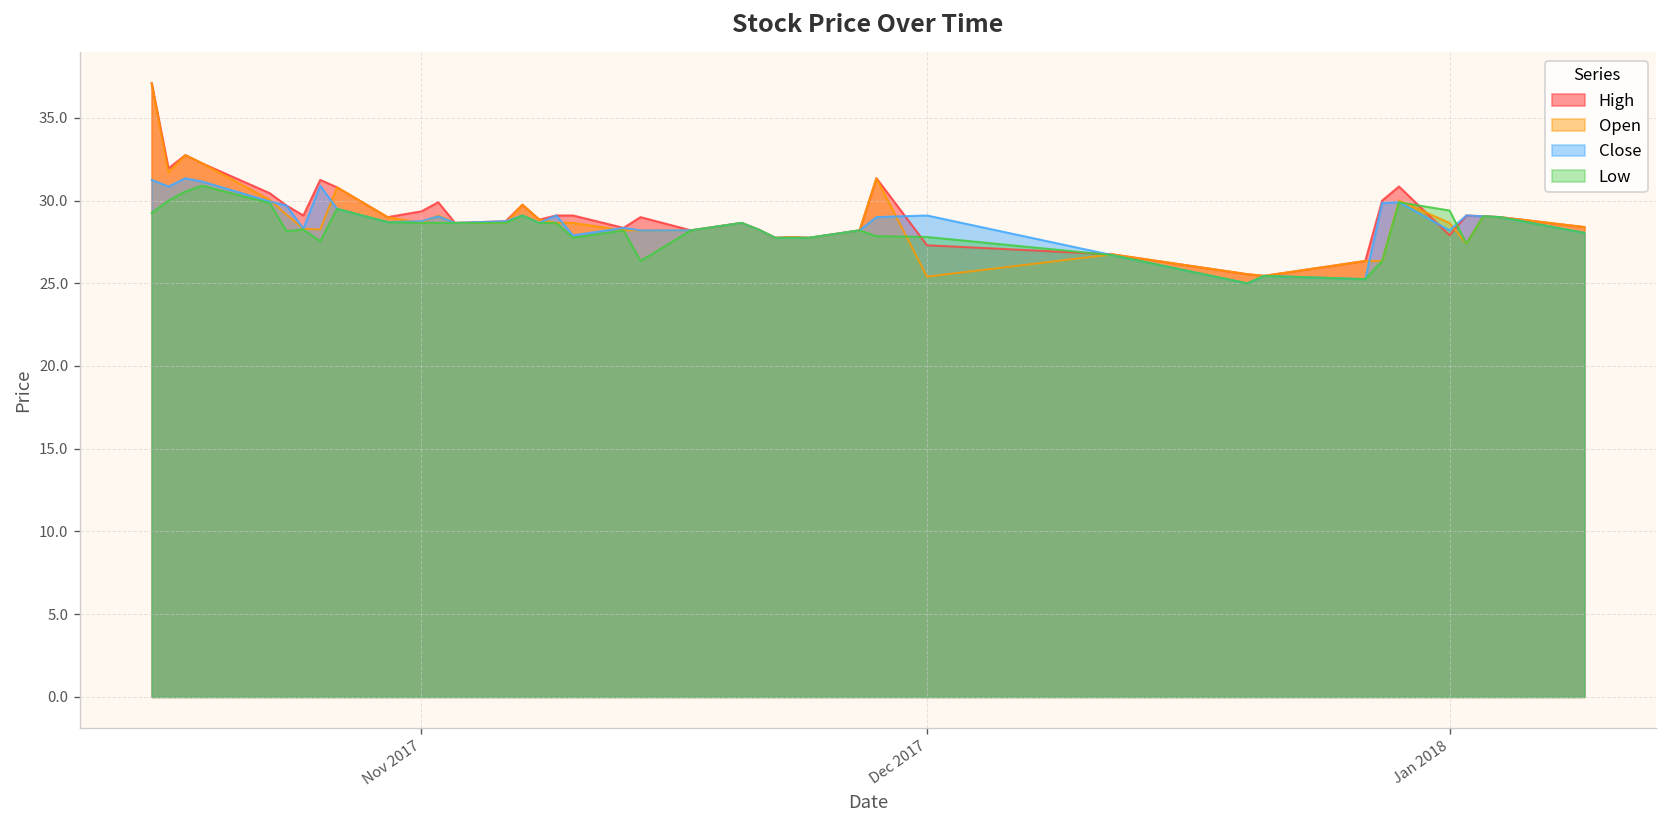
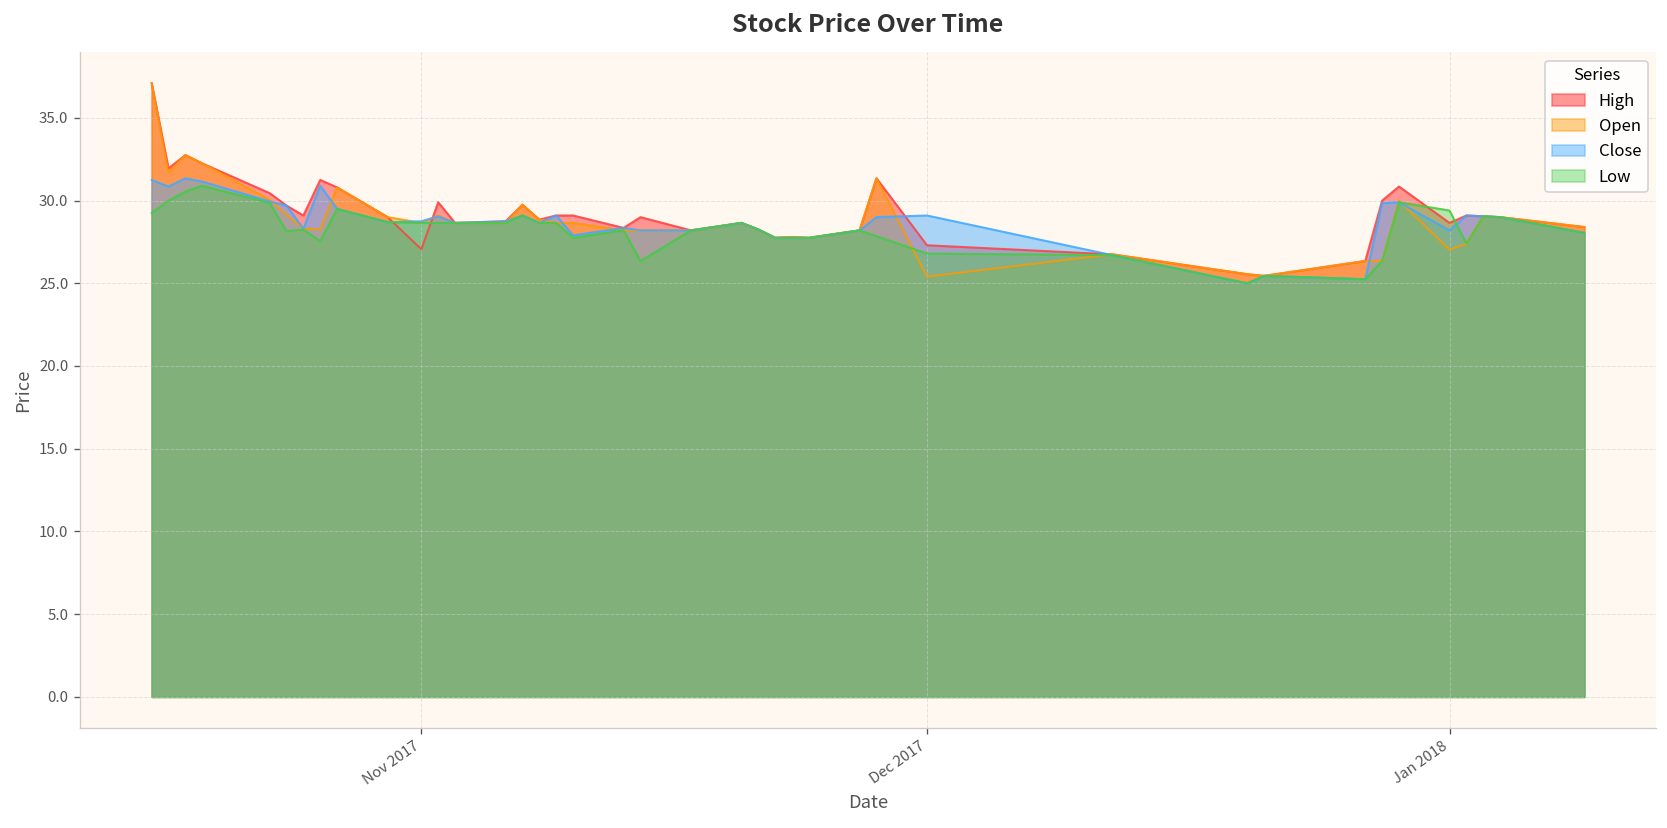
High, Nov 2017: 29.4 -> 27.1
Low, Dec 2017: 27.8 -> 26.8
High, Jan 2018: 27.9 -> 28.7
Open, Jan 2018: 28.7 -> 27.0
